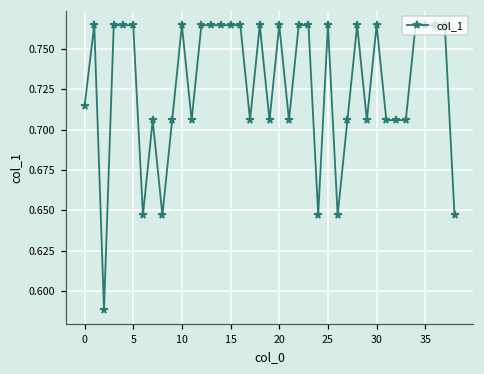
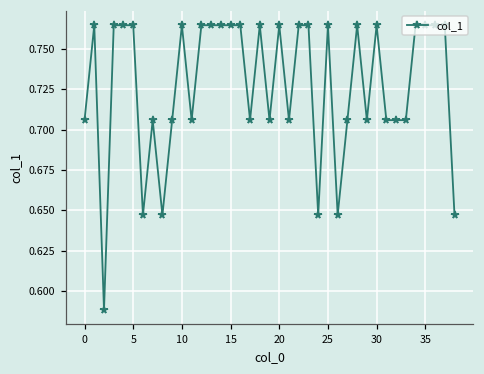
0: 0.714 -> 0.706
